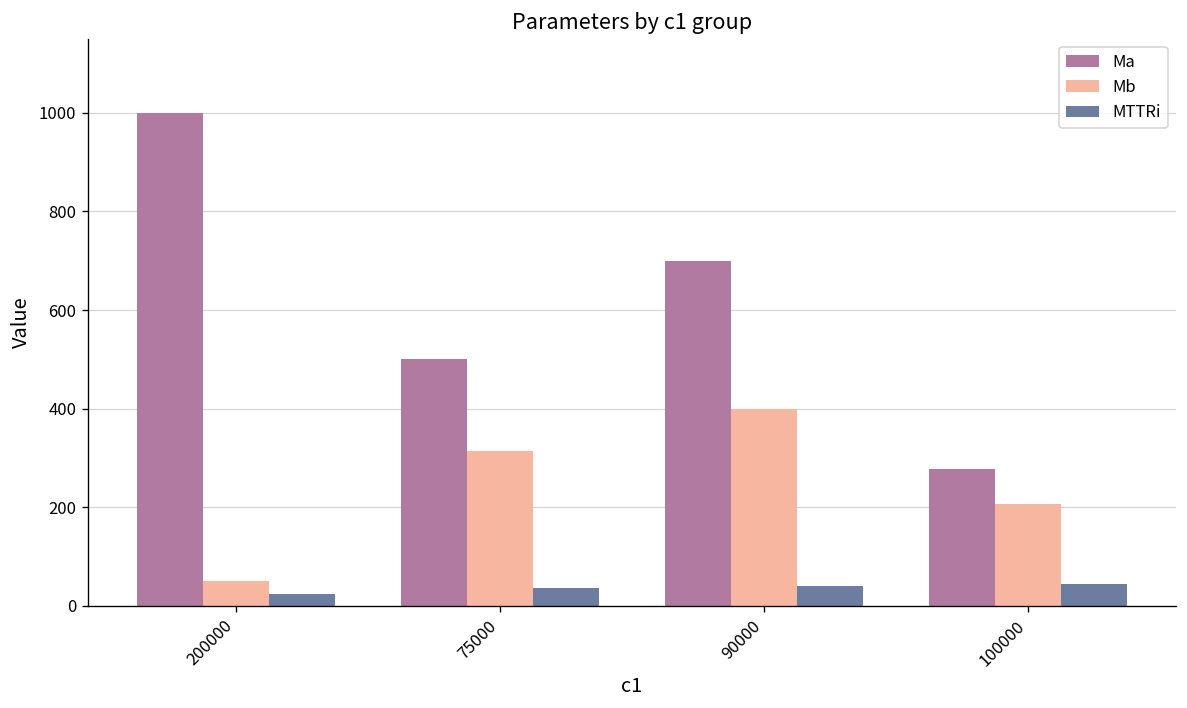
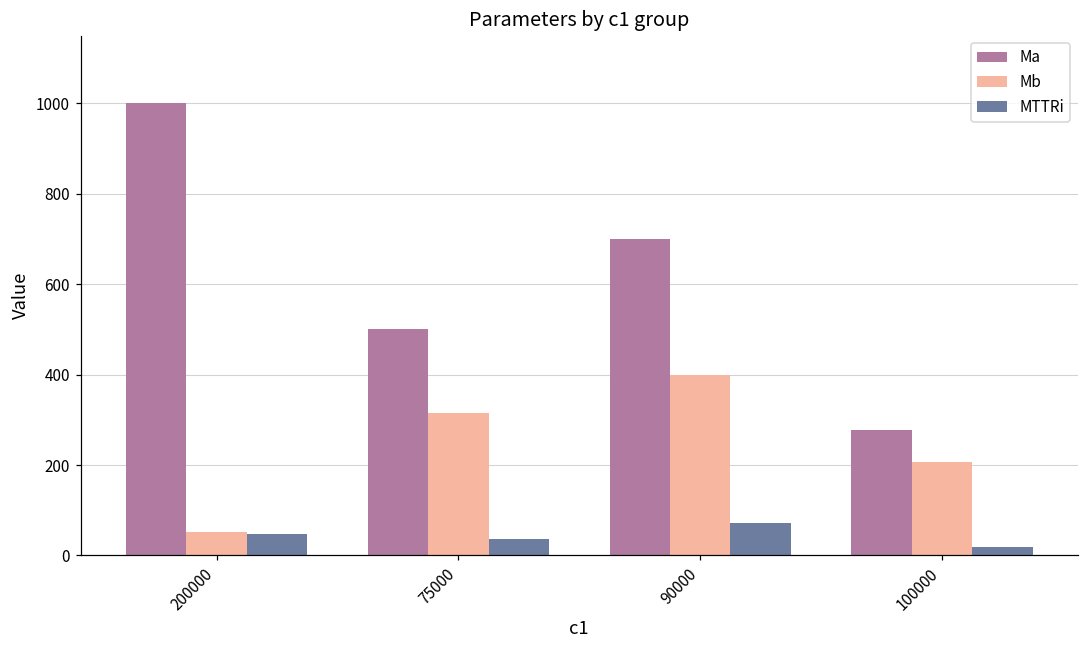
MTTRi, 200000: 20 -> 50
MTTRi, 90000: 40 -> 70
MTTRi, 100000: 50 -> 20
